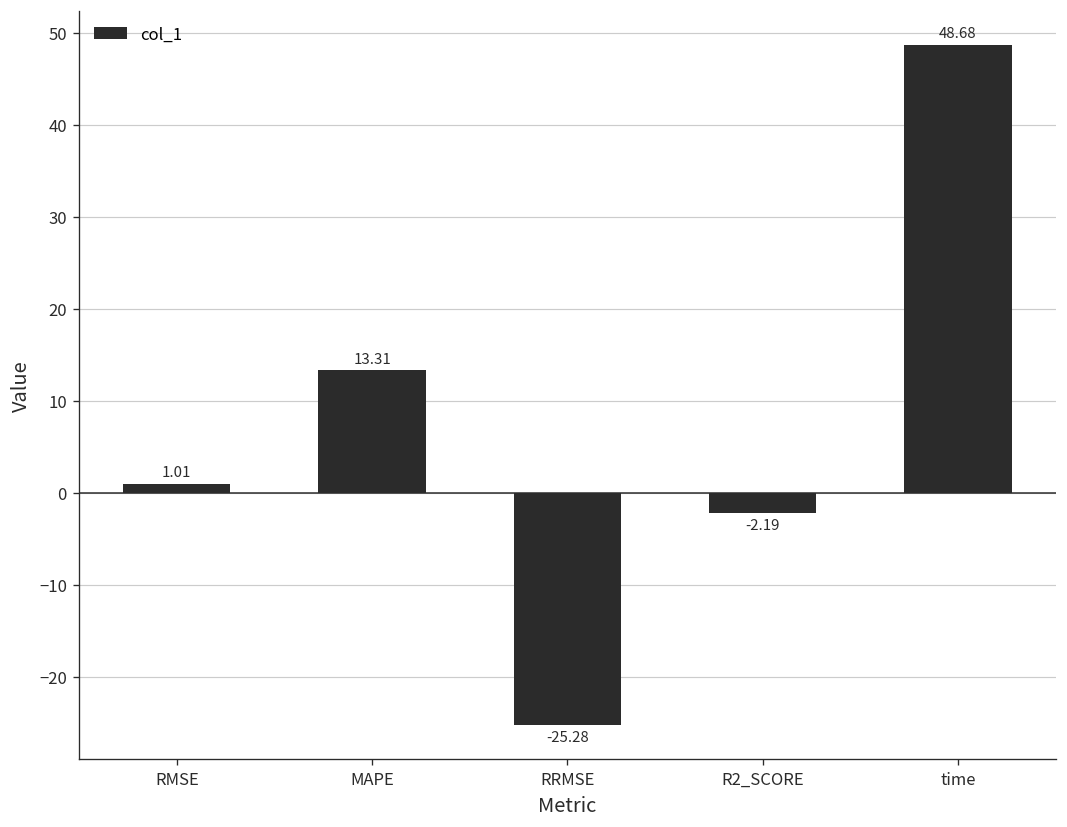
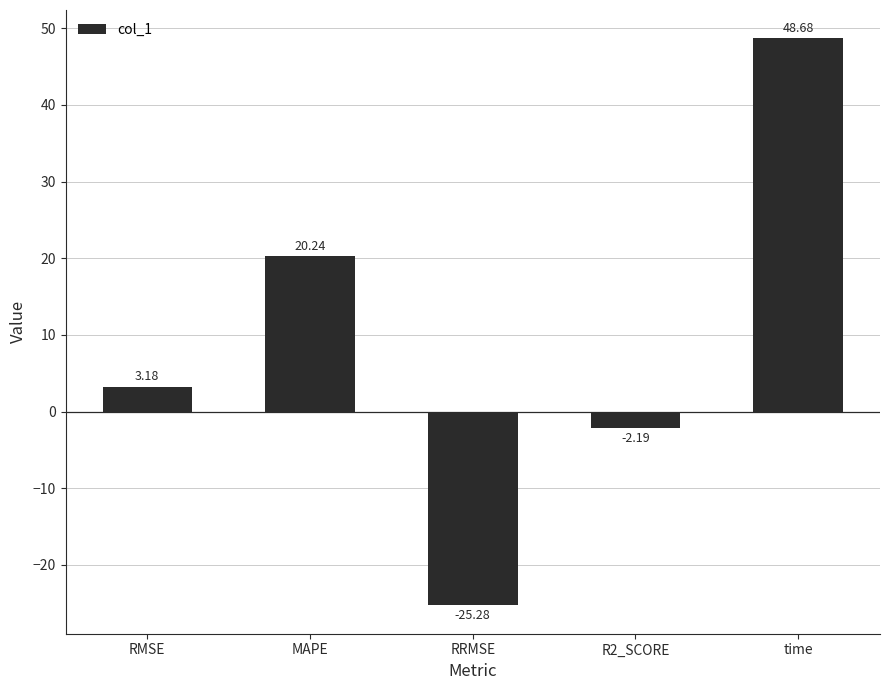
RMSE: 1.01 -> 3.18
MAPE: 13.31 -> 20.24
